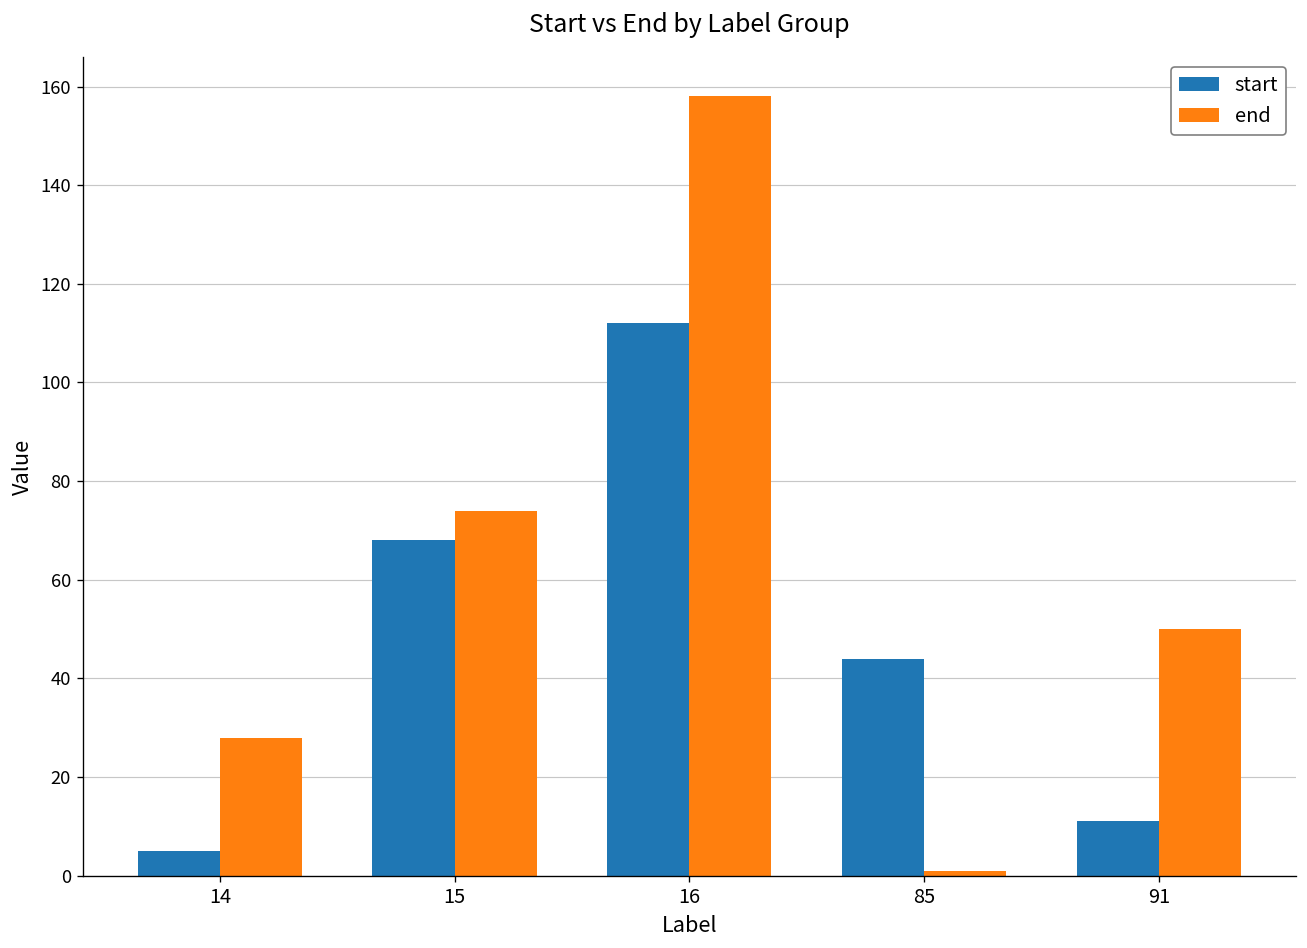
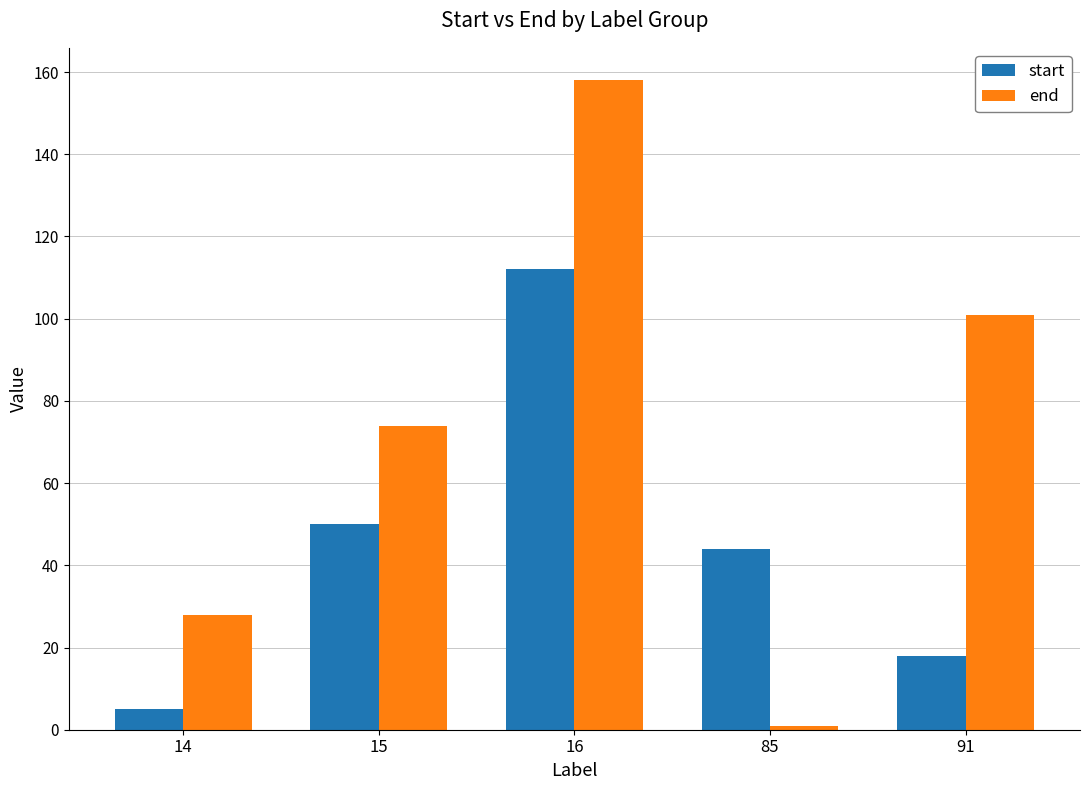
start, 15: 68 -> 50
start, 91: 11 -> 18
end, 91: 50 -> 101
